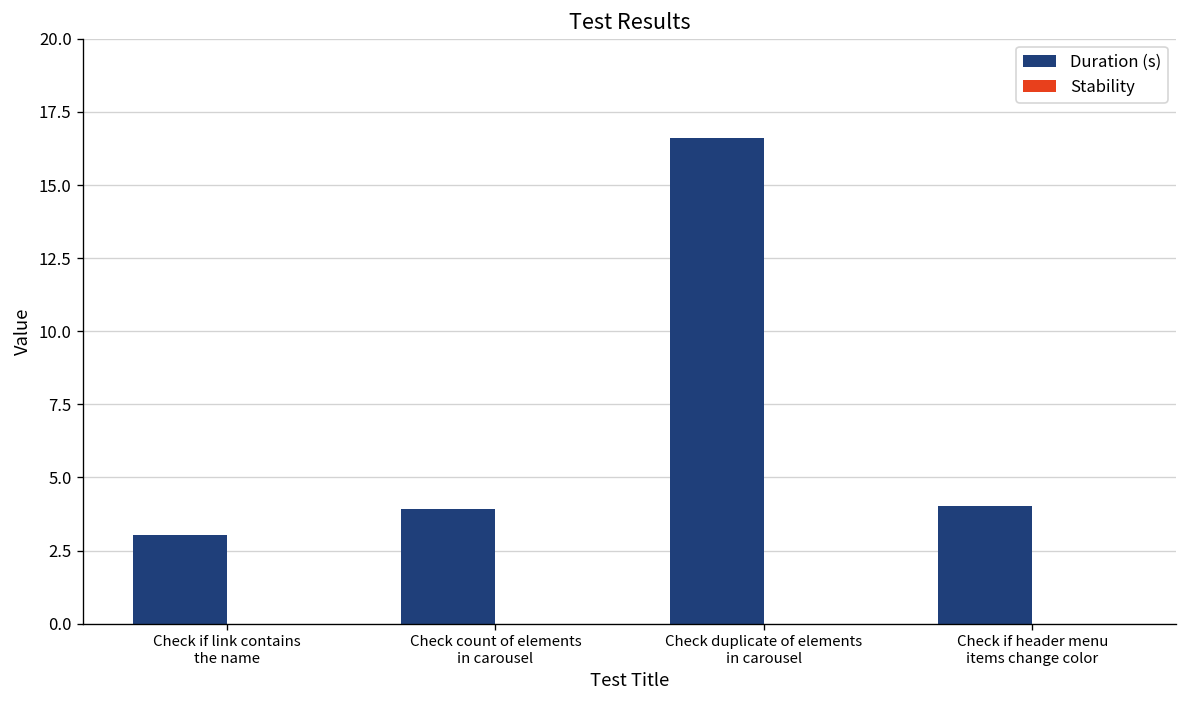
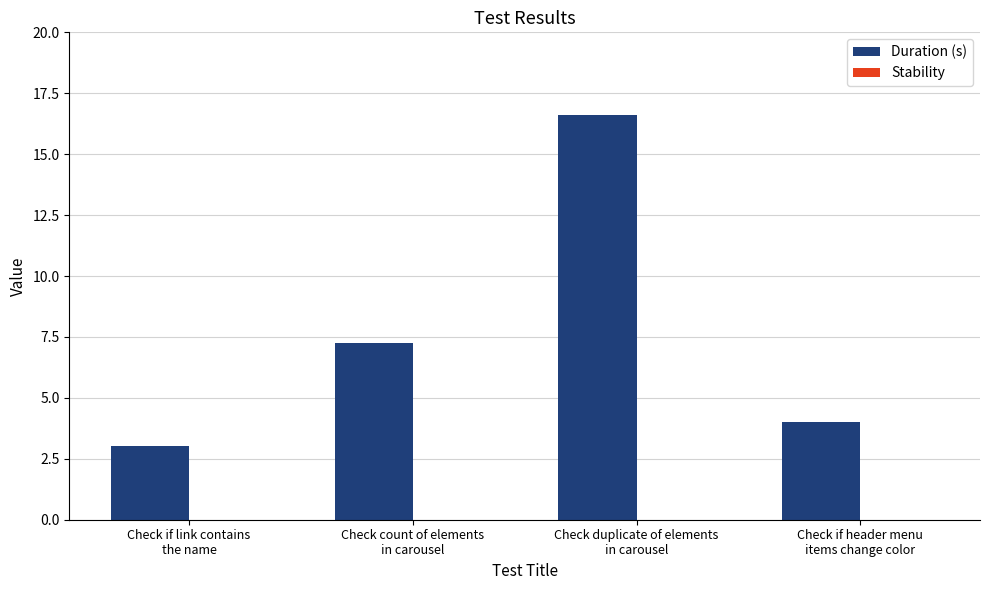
Duration (s), Check count of elements in carousel: 3.9 -> 7.3
